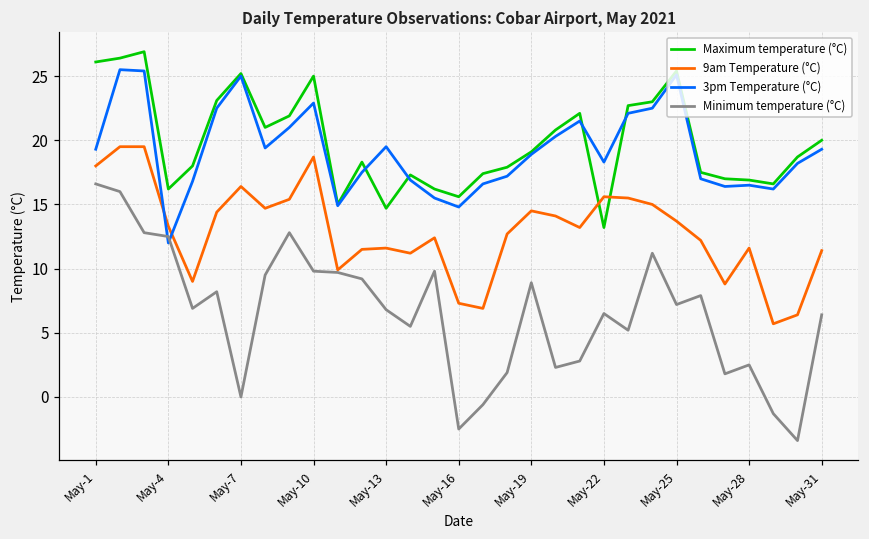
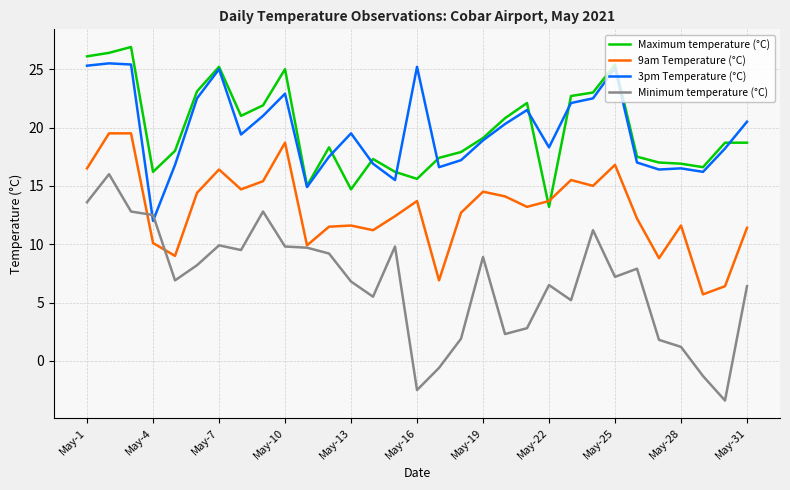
9am Temperature (°C), May-1: 18.0 -> 16.5
3pm Temperature (°C), May-1: 19.3 -> 25.3
Minimum temperature (°C), May-1: 16.6 -> 13.6
9am Temperature (°C), May-4: 13.3 -> 10.1
Minimum temperature (°C), May-7: 0.0 -> 9.9
9am Temperature (°C), May-16: 7.3 -> 13.7
3pm Temperature (°C), May-16: 14.8 -> 25.2
9am Temperature (°C), May-22: 15.6 -> 13.7
9am Temperature (°C), May-25: 13.7 -> 16.8
Minimum temperature (°C), May-28: 2.5 -> 1.2
Maximum temperature (°C), May-31: 20.0 -> 18.7
3pm Temperature (°C), May-31: 19.3 -> 20.5
